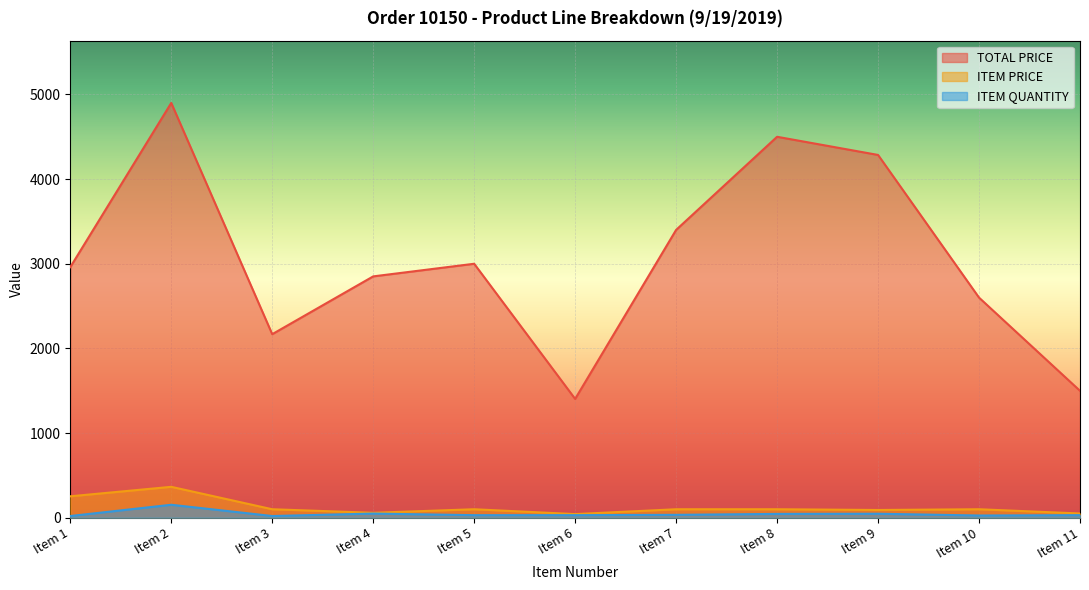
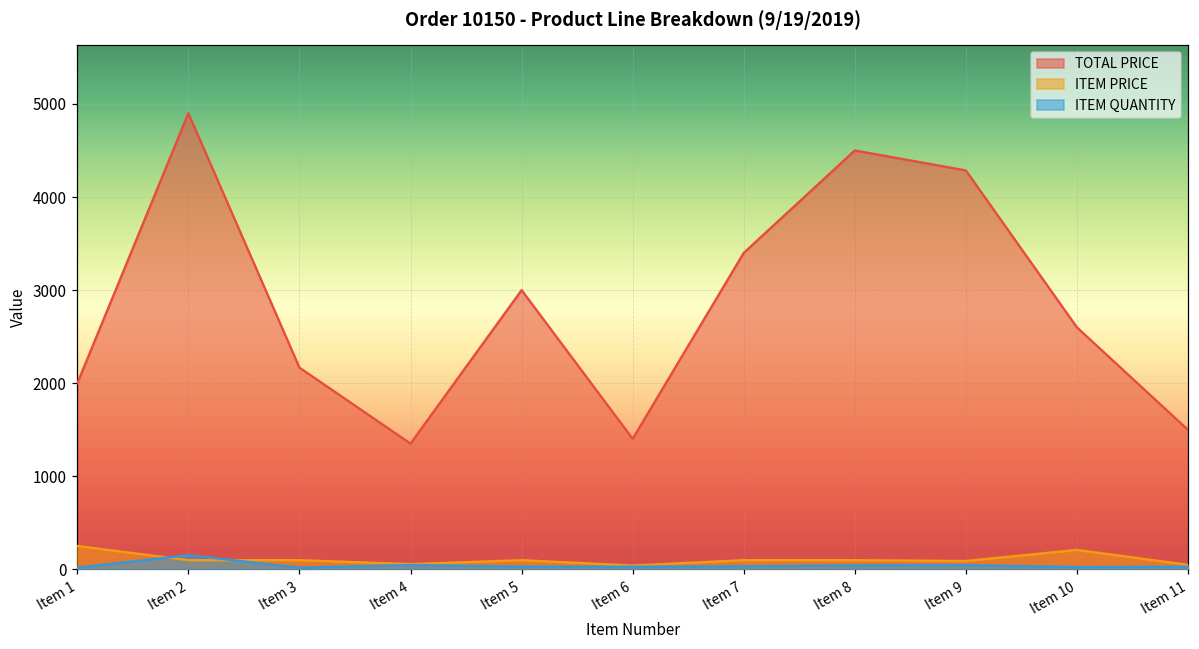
TOTAL PRICE, Item 1: 3000 -> 2000
ITEM PRICE, Item 2: 400 -> 100
TOTAL PRICE, Item 4: 2900 -> 1400
ITEM PRICE, Item 10: 100 -> 200
